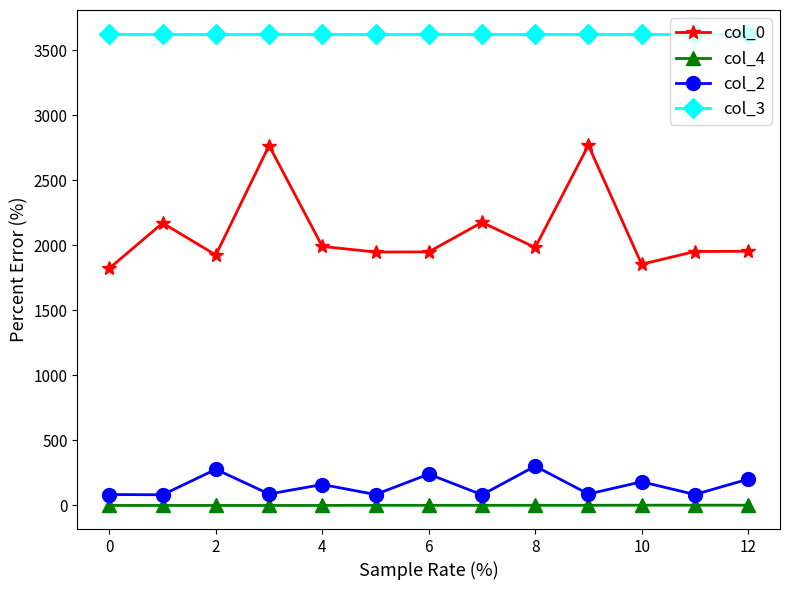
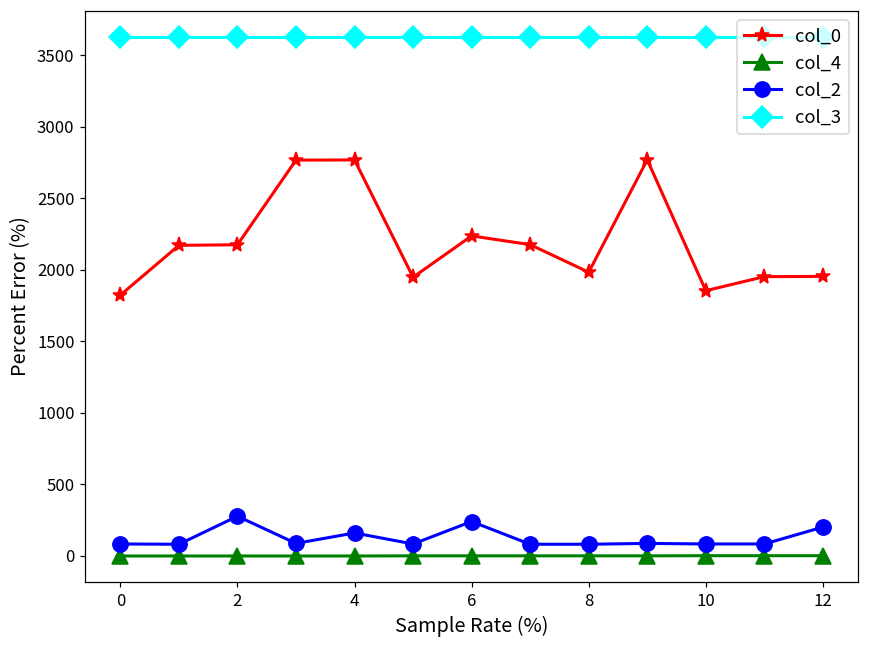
col_0, 2: 1930 -> 2180
col_0, 4: 1990 -> 2770
col_0, 6: 1950 -> 2240
col_2, 8: 300 -> 80
col_2, 10: 180 -> 80
